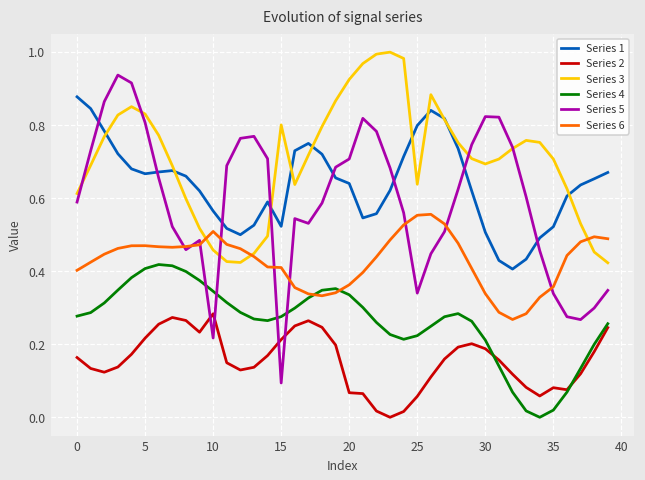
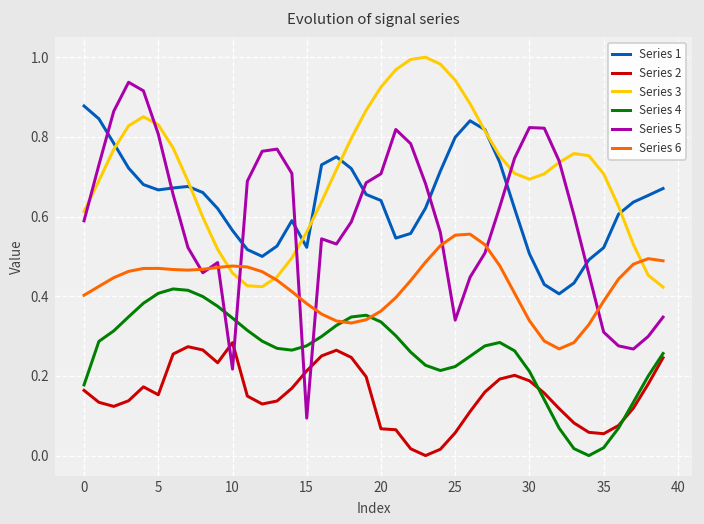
Series 4, 0: 0.28 -> 0.18
Series 2, 5: 0.22 -> 0.15
Series 6, 10: 0.51 -> 0.48
Series 3, 15: 0.80 -> 0.56
Series 6, 15: 0.41 -> 0.38
Series 3, 25: 0.64 -> 0.94
Series 2, 35: 0.08 -> 0.05
Series 5, 35: 0.34 -> 0.31
Series 6, 35: 0.36 -> 0.39
